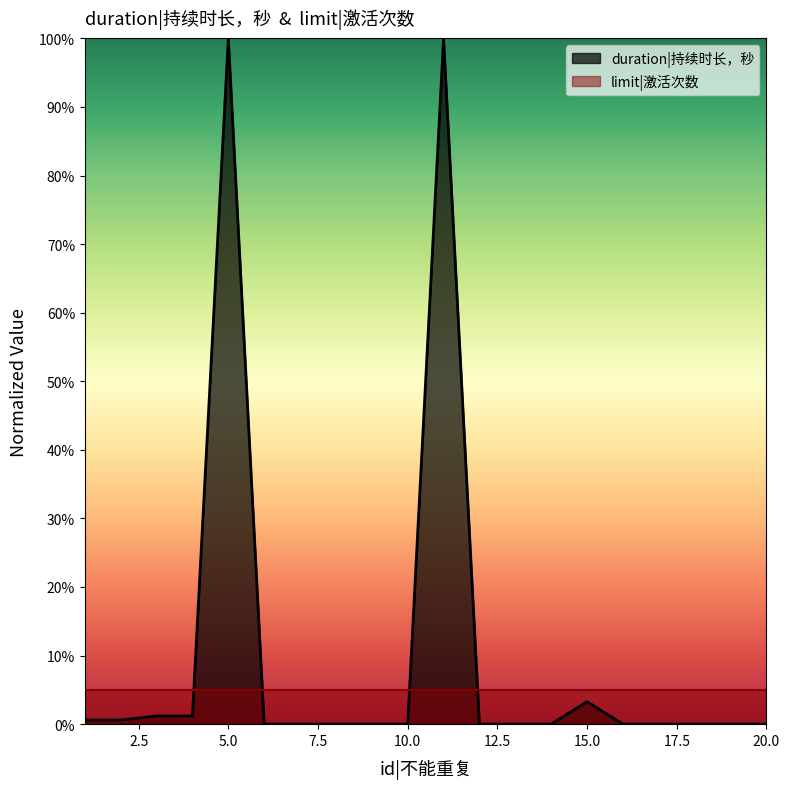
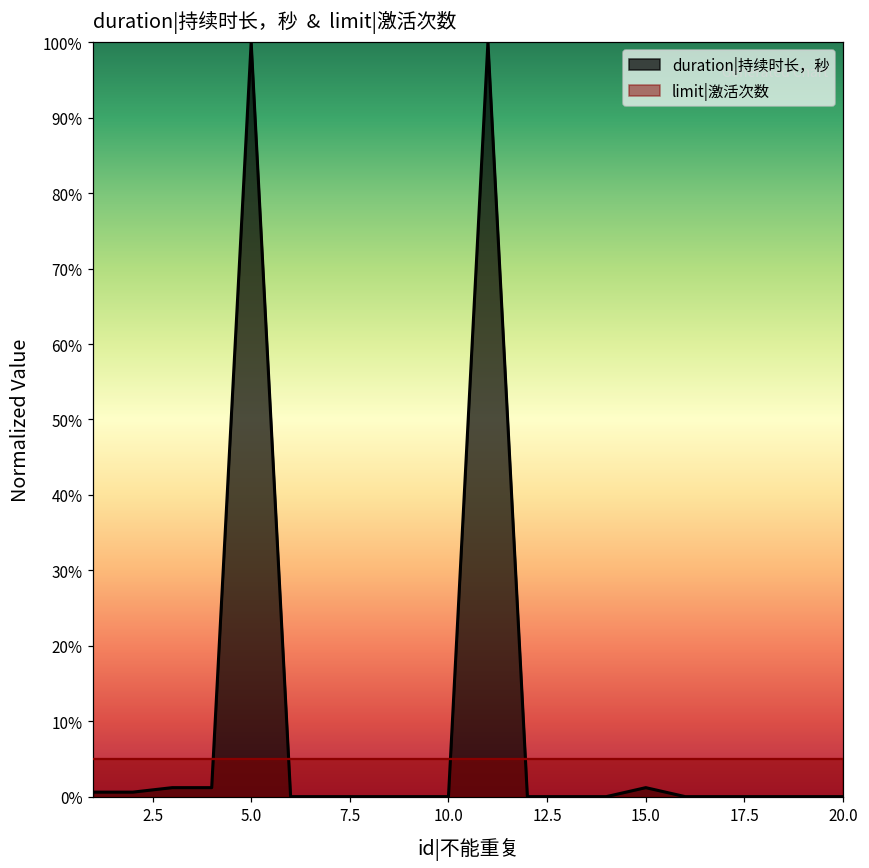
duration|持续时长，秒, 15.0: 3% -> 1%
